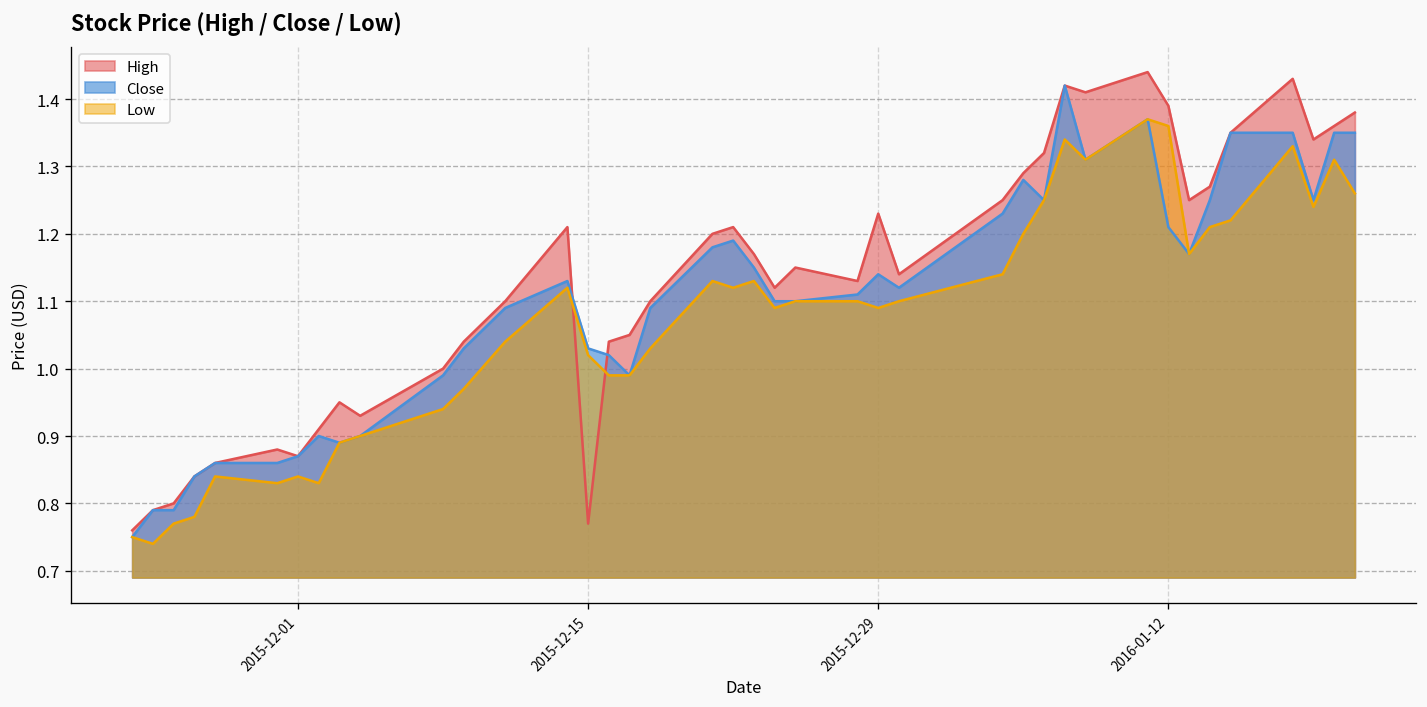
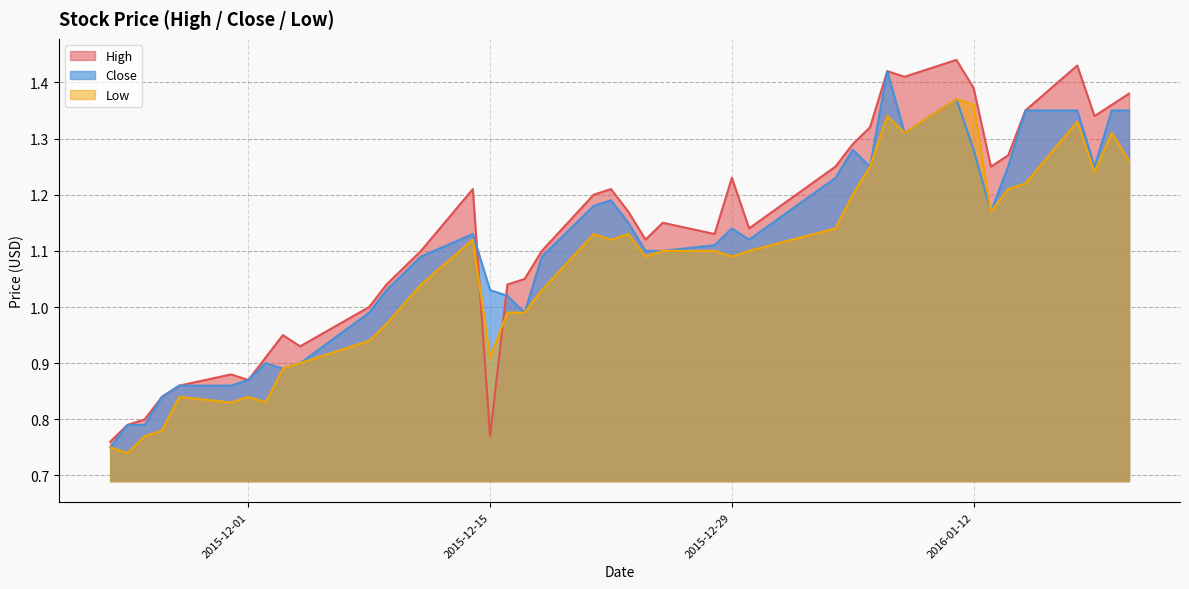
Low, 2015-12-15: 1.02 -> 0.91
Close, 2016-01-12: 1.21 -> 1.28
